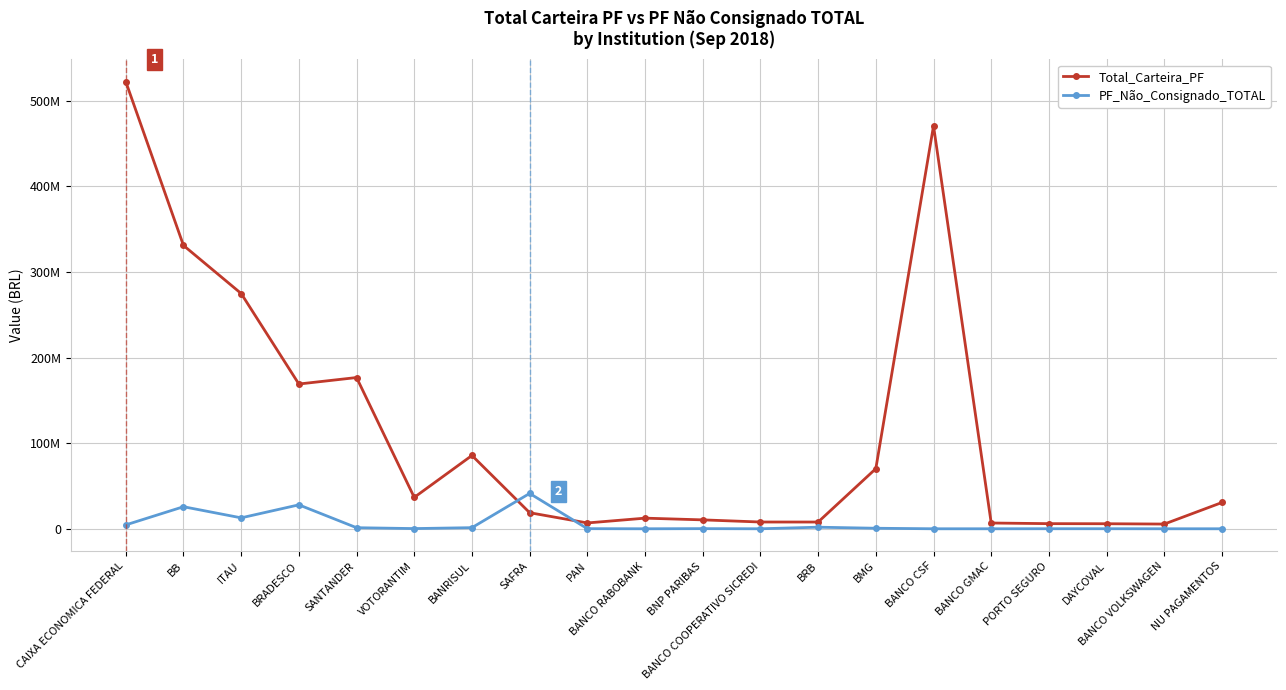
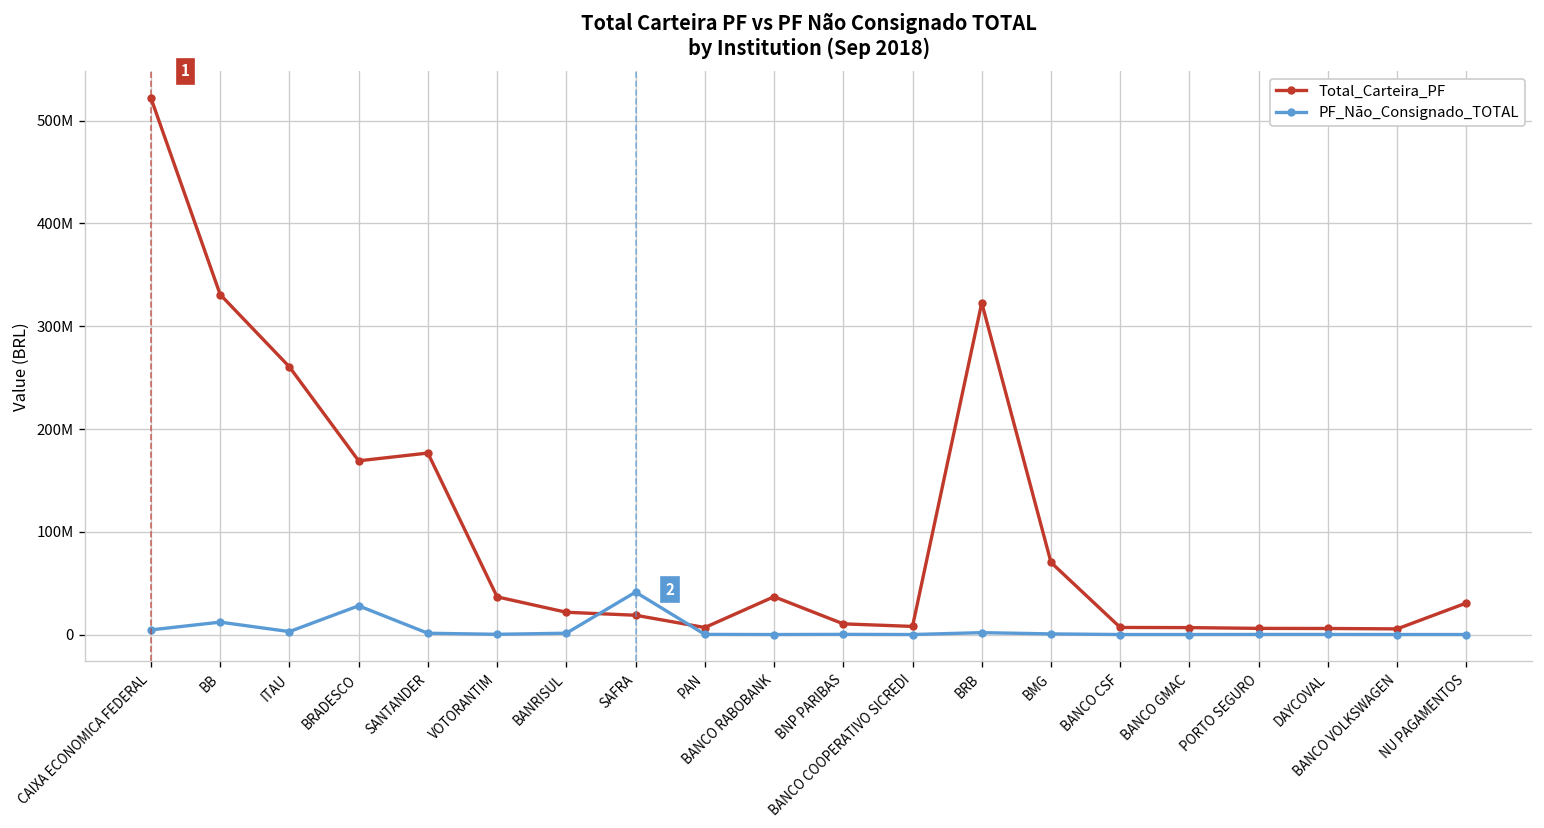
PF_Não_Consignado_TOTAL, BB: 30000000 -> 10000000
Total_Carteira_PF, ITAU: 270000000 -> 260000000
PF_Não_Consignado_TOTAL, ITAU: 10000000 -> 0
Total_Carteira_PF, BANRISUL: 90000000 -> 20000000
Total_Carteira_PF, BANCO RABOBANK: 10000000 -> 40000000
Total_Carteira_PF, BRB: 10000000 -> 320000000
Total_Carteira_PF, BANCO CSF: 470000000 -> 10000000
